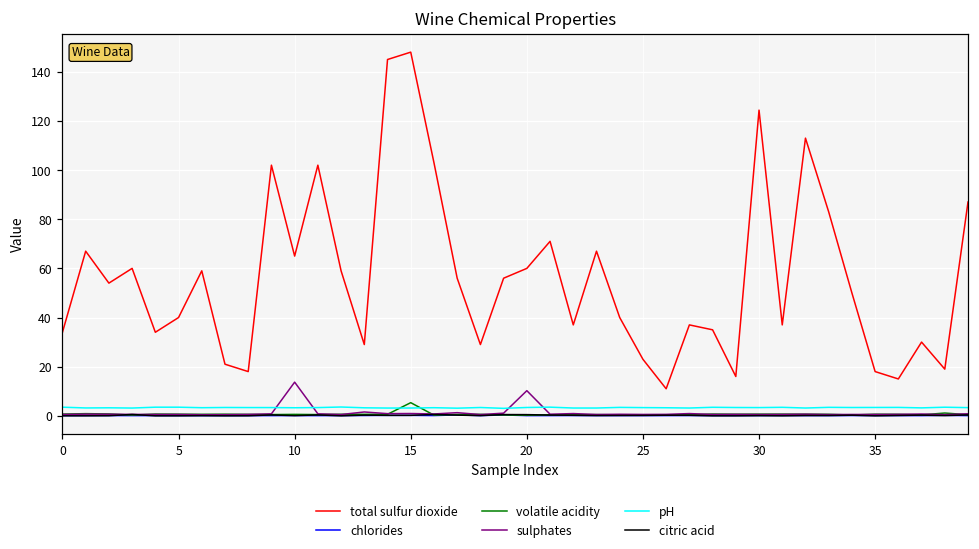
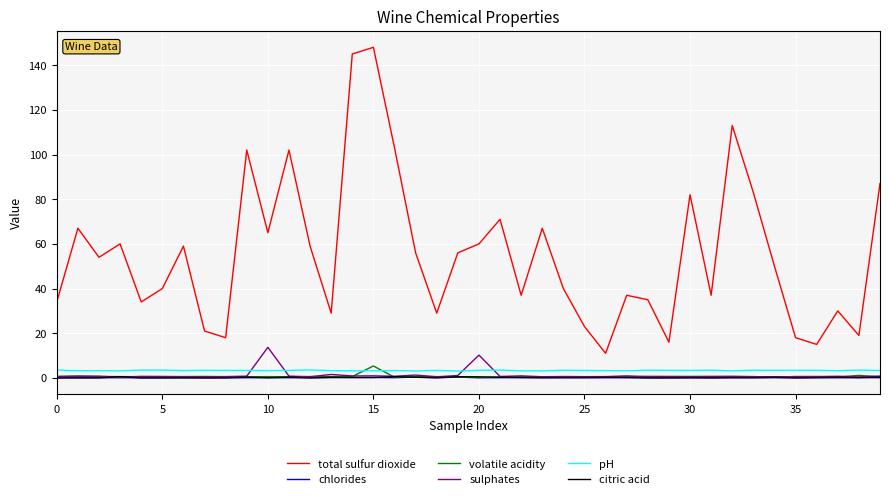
total sulfur dioxide, 30: 124 -> 82
